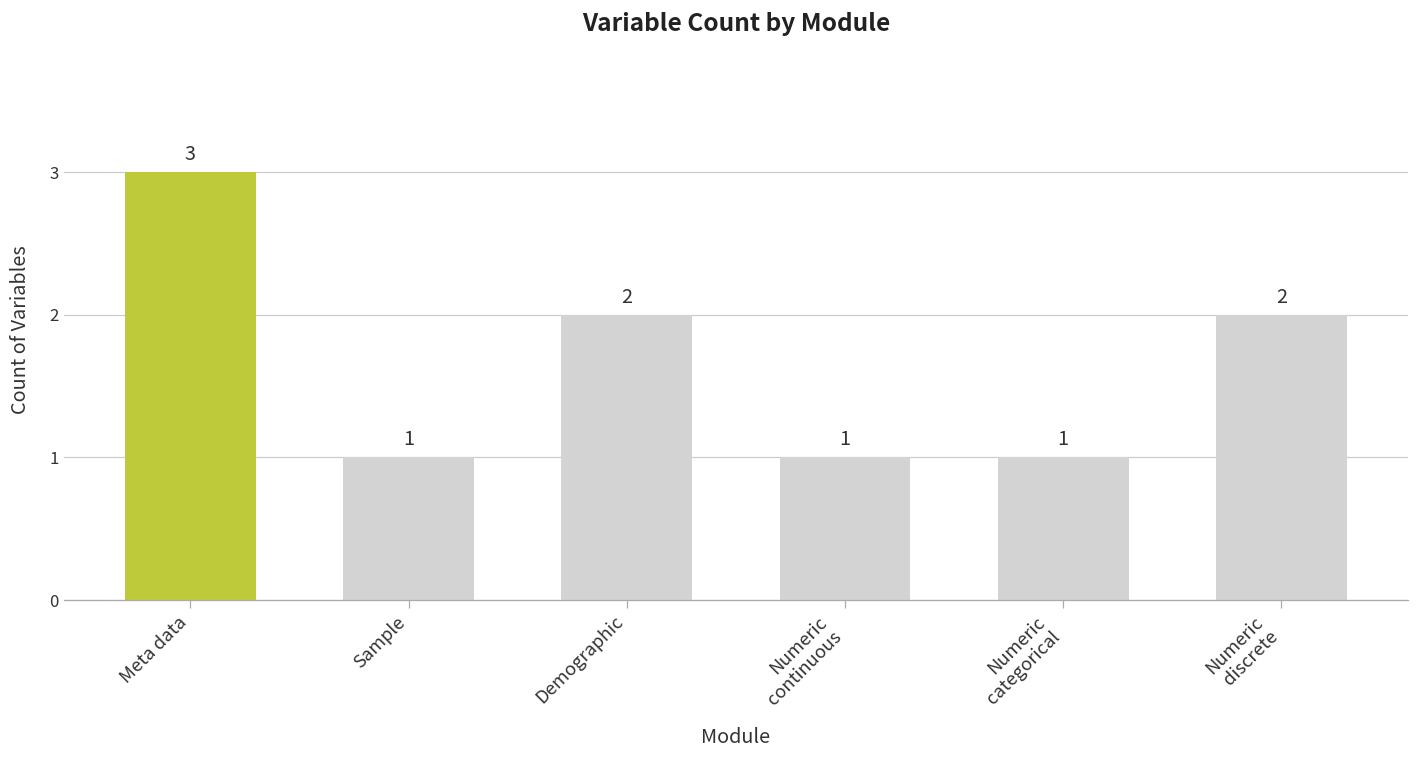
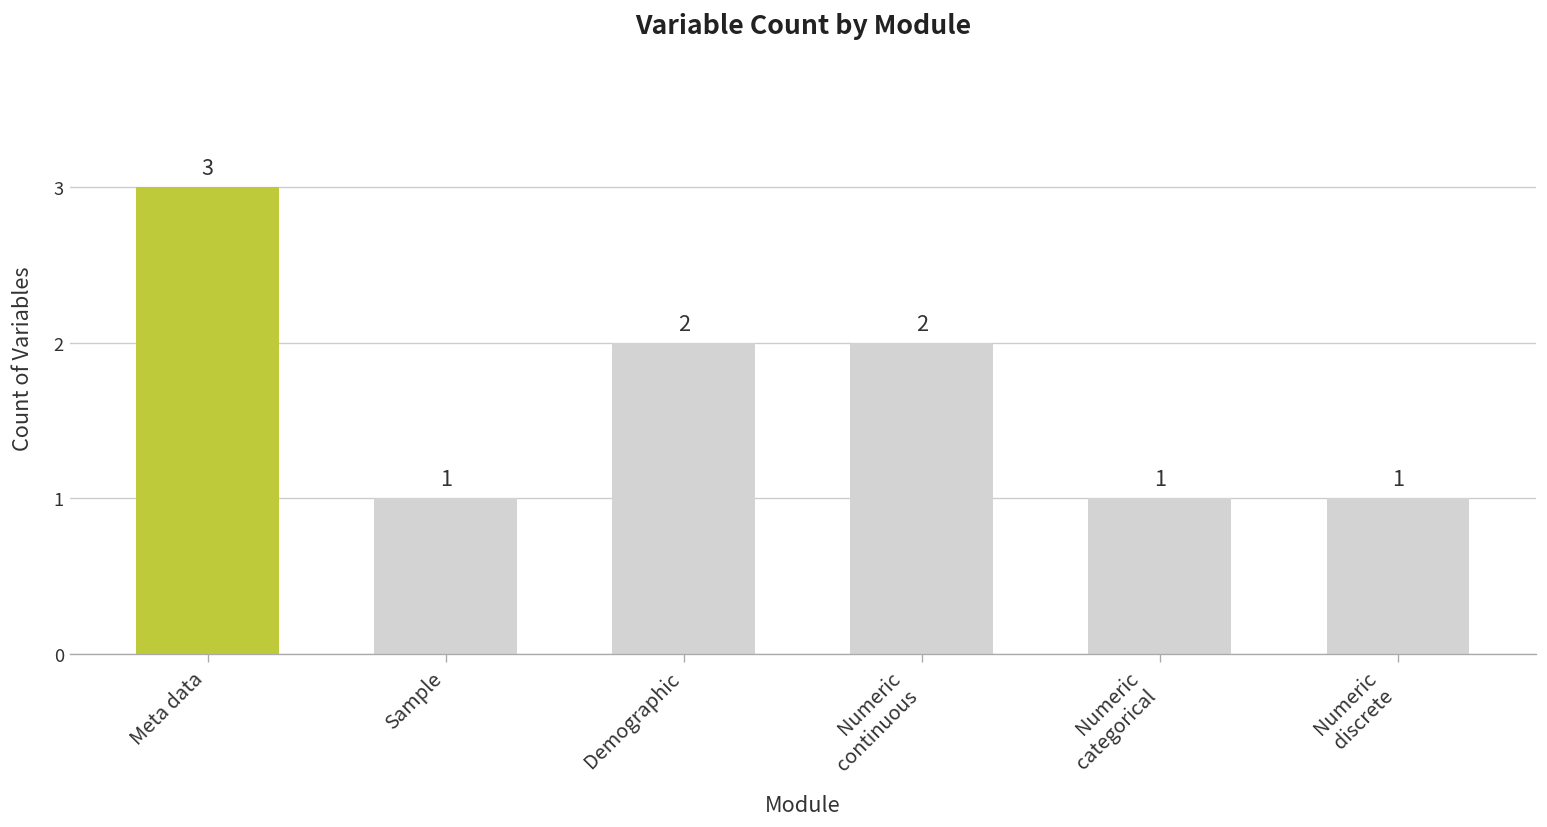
Numeric continuous: 1 -> 2
Numeric discrete: 2 -> 1
